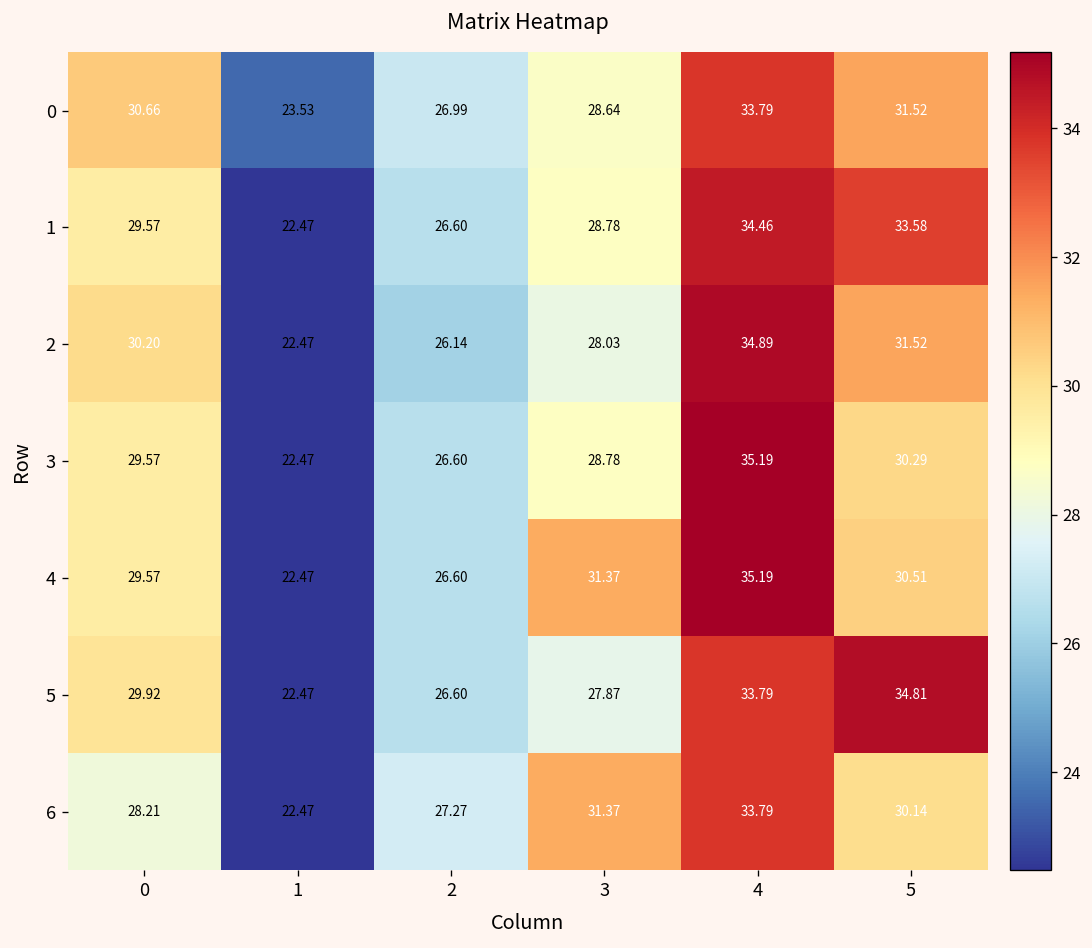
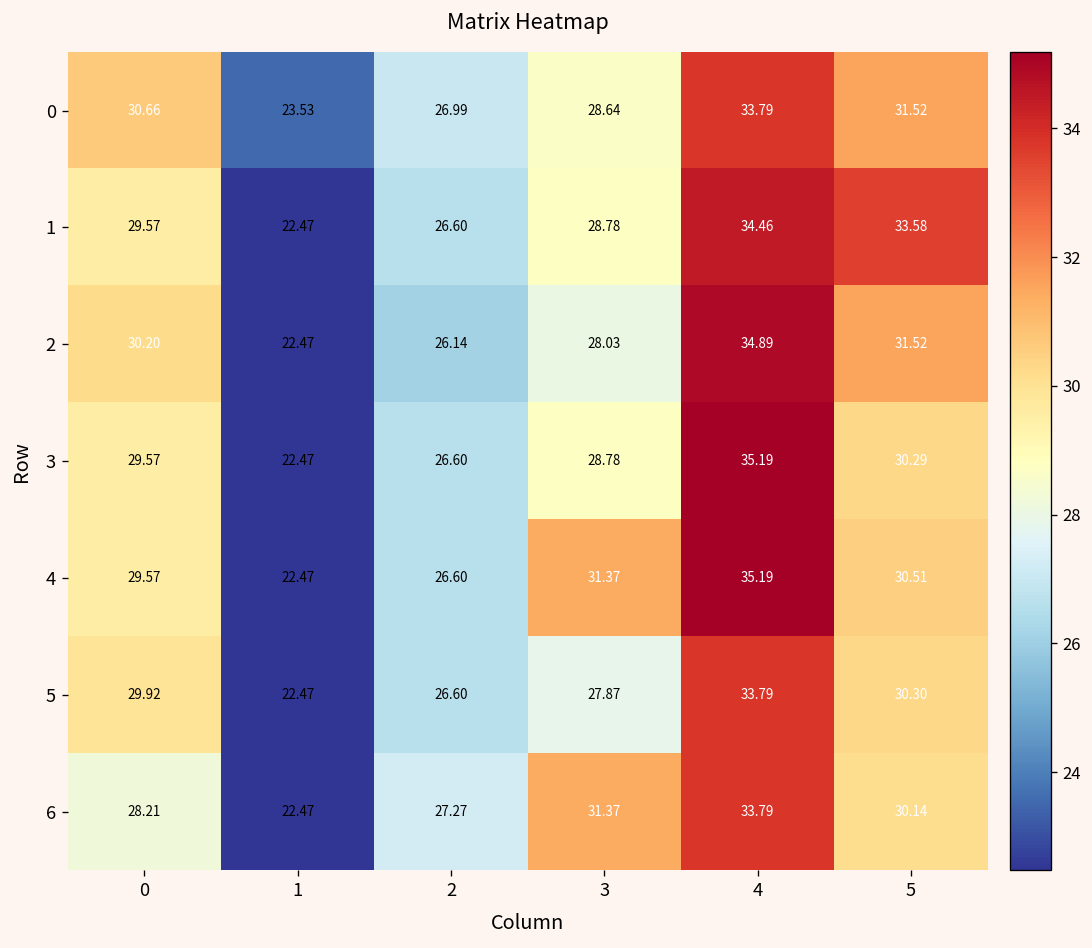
5, 5: 34.81 -> 30.30
